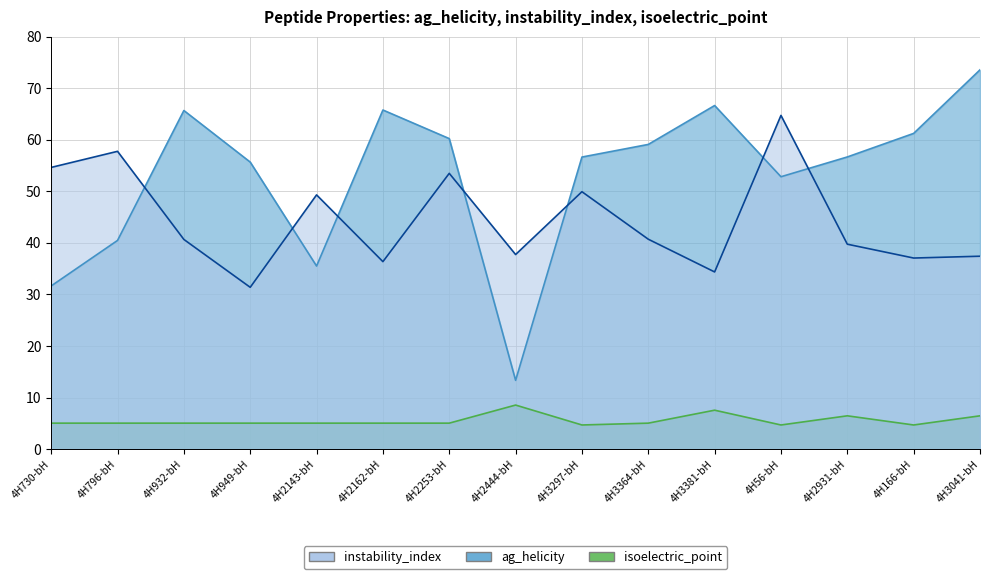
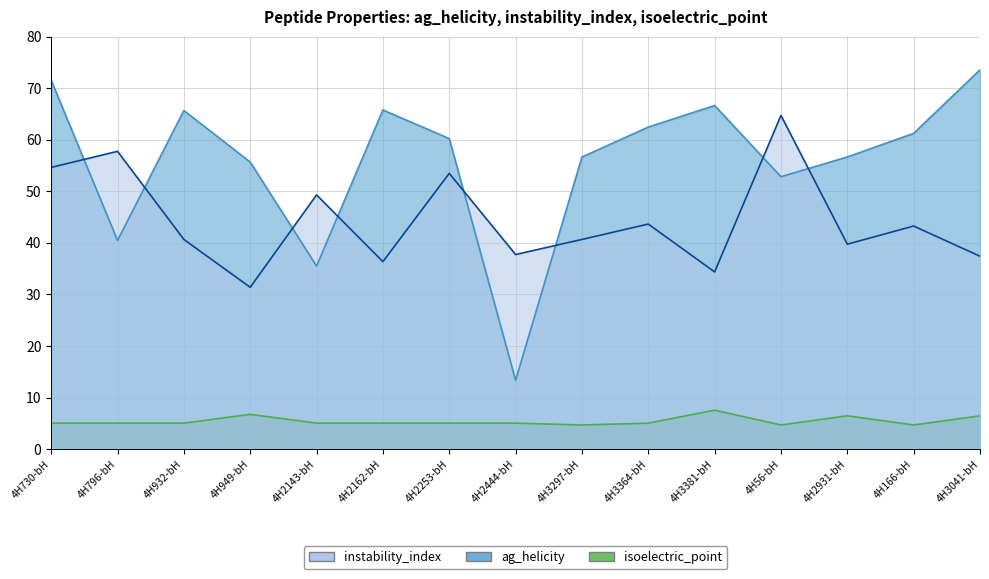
ag_helicity, 4H730-bH: 32 -> 72
isoelectric_point, 4H949-bH: 5 -> 7
isoelectric_point, 4H2444-bH: 9 -> 5
instability_index, 4H3297-bH: 50 -> 41
ag_helicity, 4H3364-bH: 59 -> 62
instability_index, 4H3364-bH: 41 -> 44
instability_index, 4H166-bH: 37 -> 43
